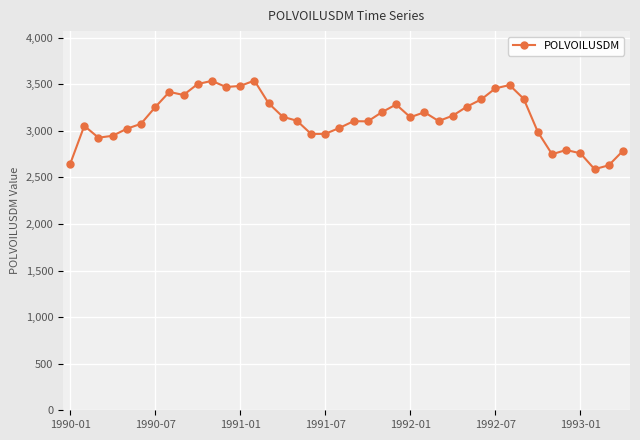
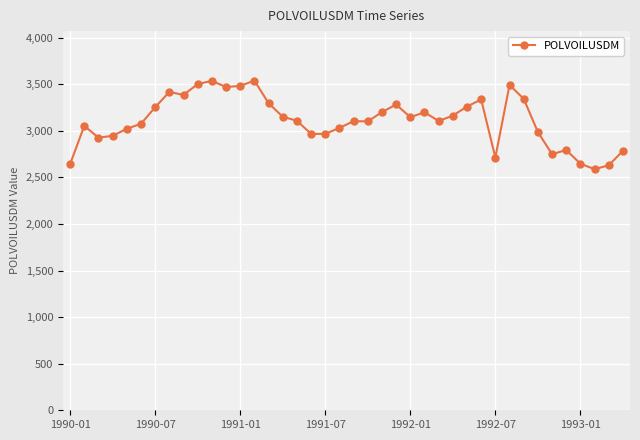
1992-07: 3,500 -> 2,700
1993-01: 2,800 -> 2,600
